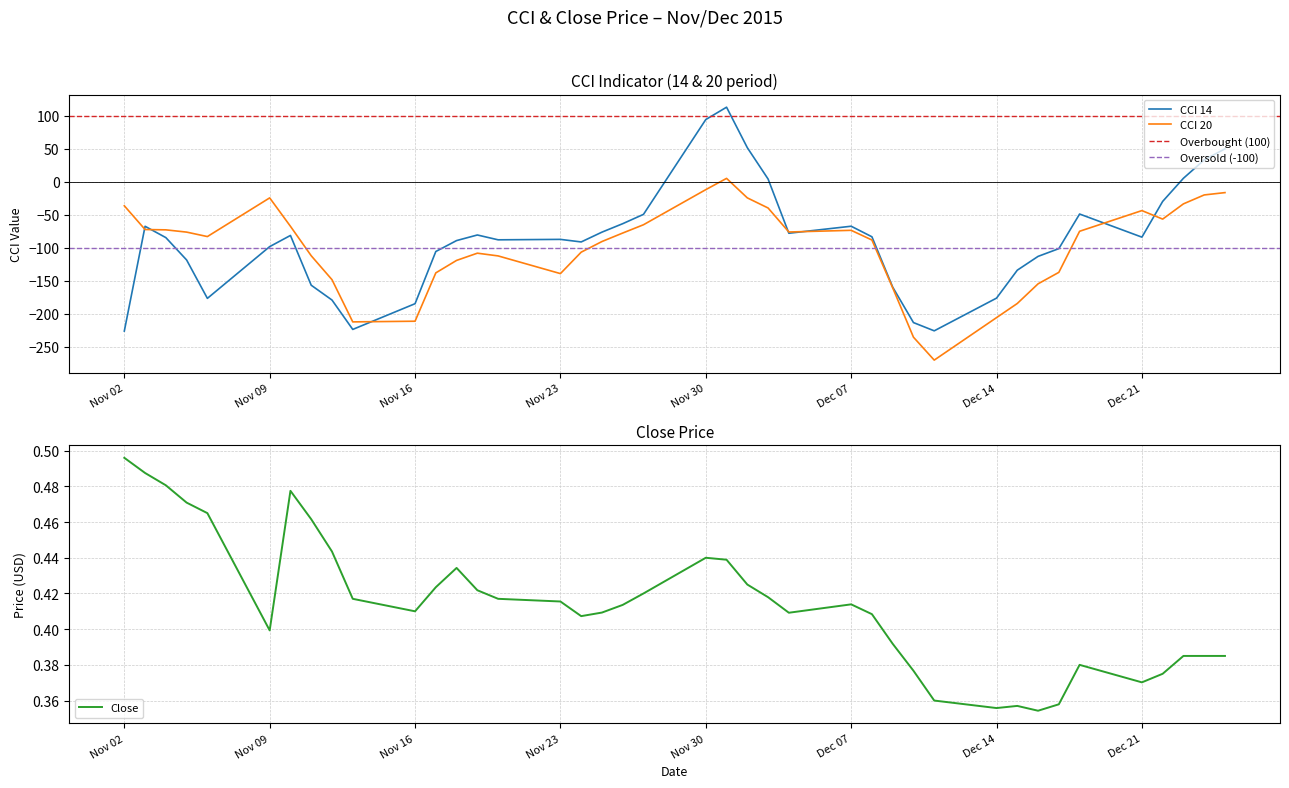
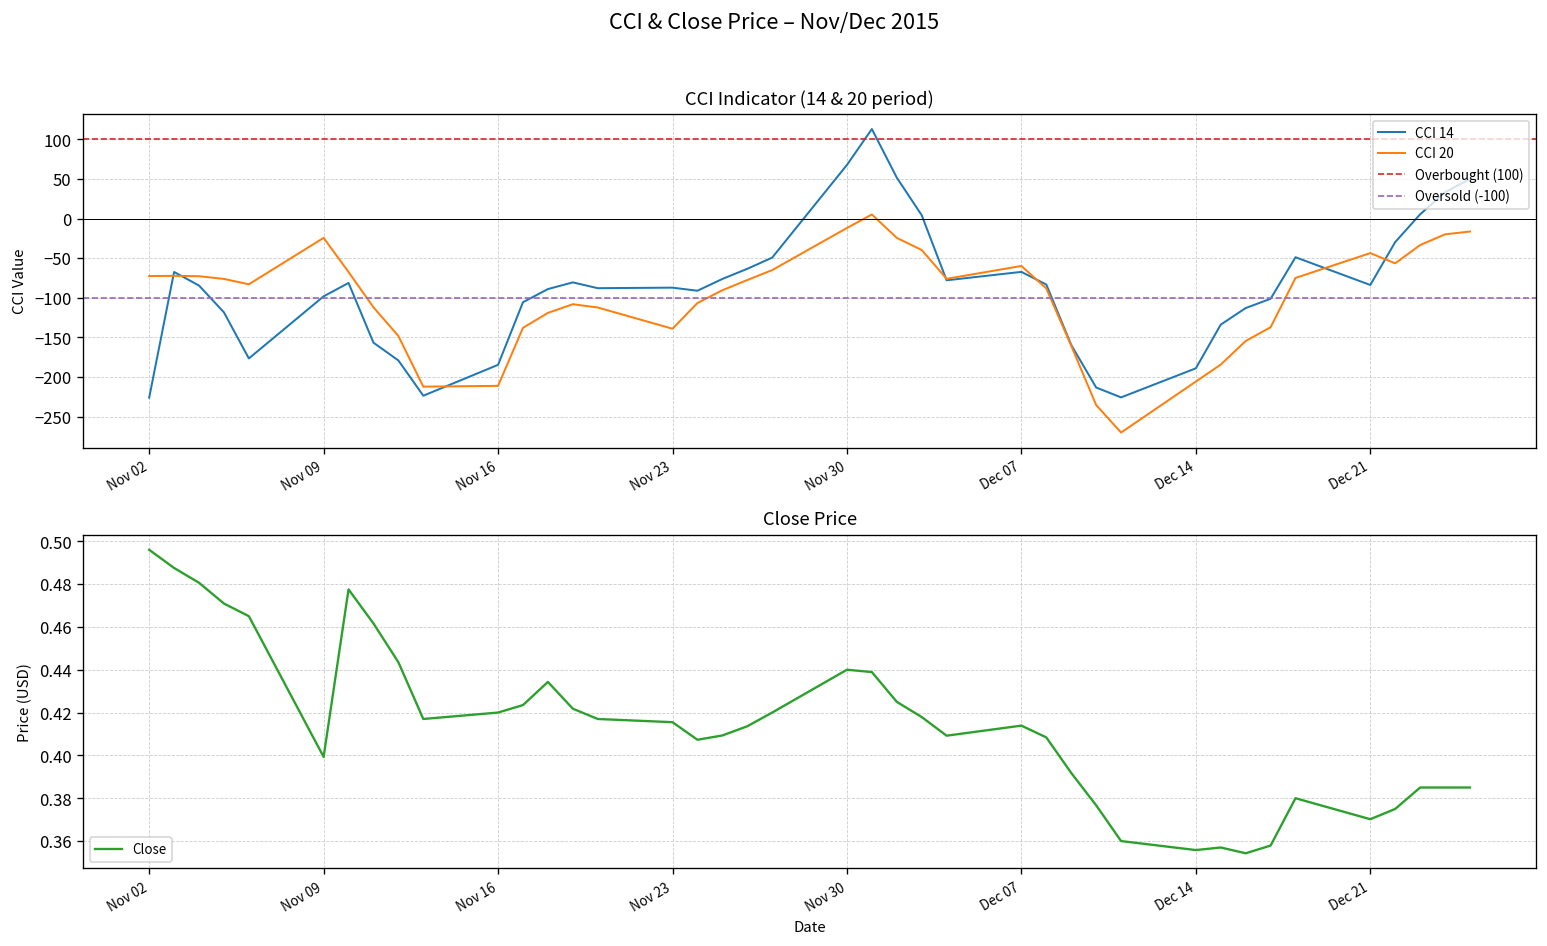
CCI Indicator (14 & 20 period), CCI 20, Nov 02: -40 -> -70
CCI Indicator (14 & 20 period), CCI 14, Nov 30: 90 -> 70
CCI Indicator (14 & 20 period), CCI 20, Dec 07: -70 -> -60
CCI Indicator (14 & 20 period), CCI 14, Dec 14: -180 -> -190
Close Price, Nov 16: 0.41 -> 0.42
